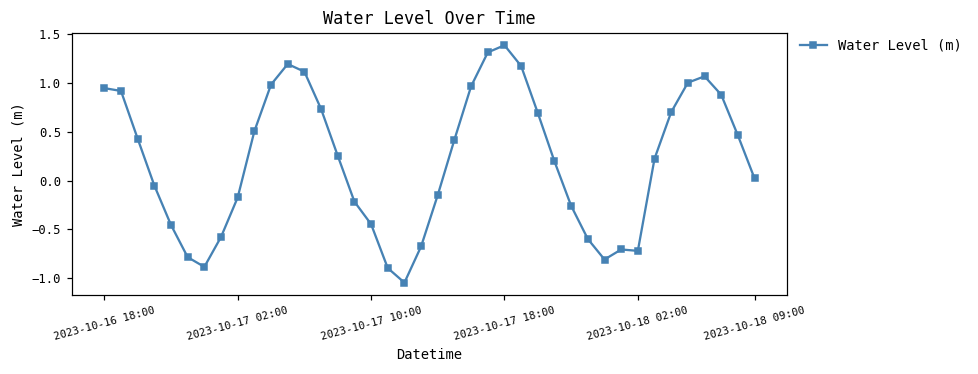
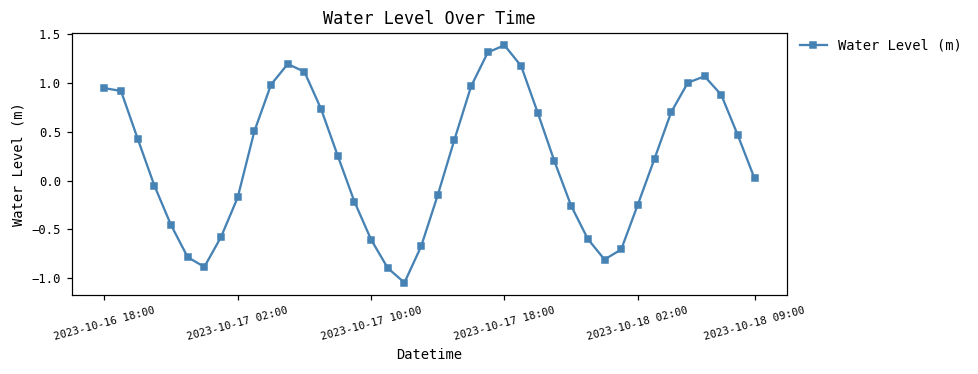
2023-10-17 10:00: -0.4 -> -0.6
2023-10-18 02:00: -0.7 -> -0.2
